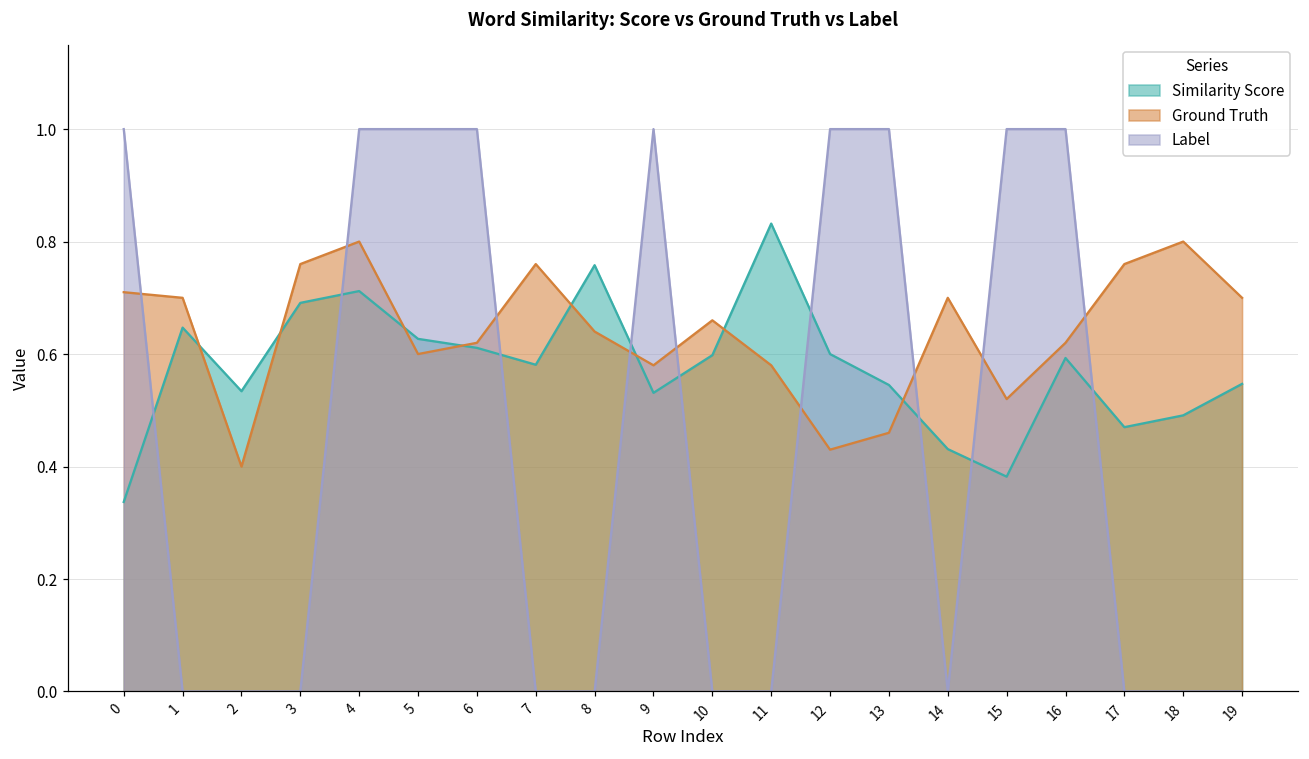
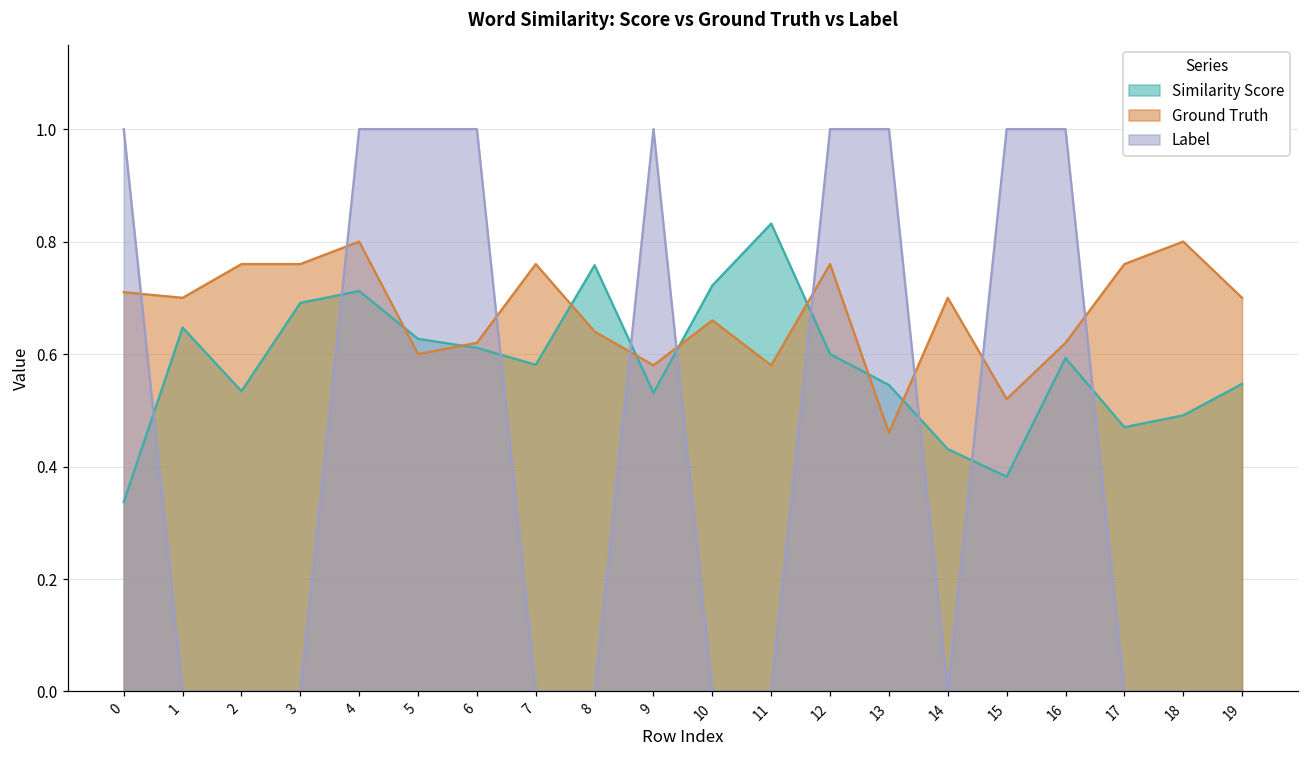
Ground Truth, 2: 0.40 -> 0.76
Similarity Score, 10: 0.60 -> 0.72
Ground Truth, 12: 0.43 -> 0.76
